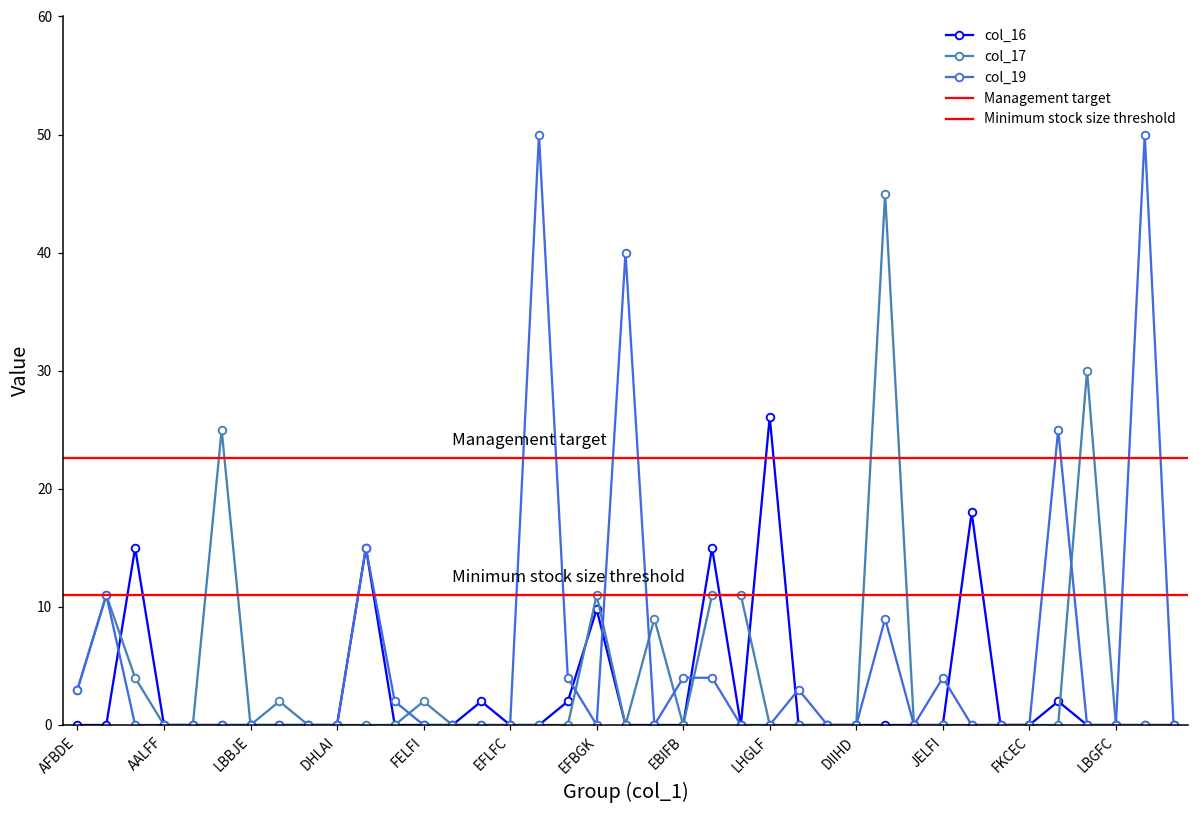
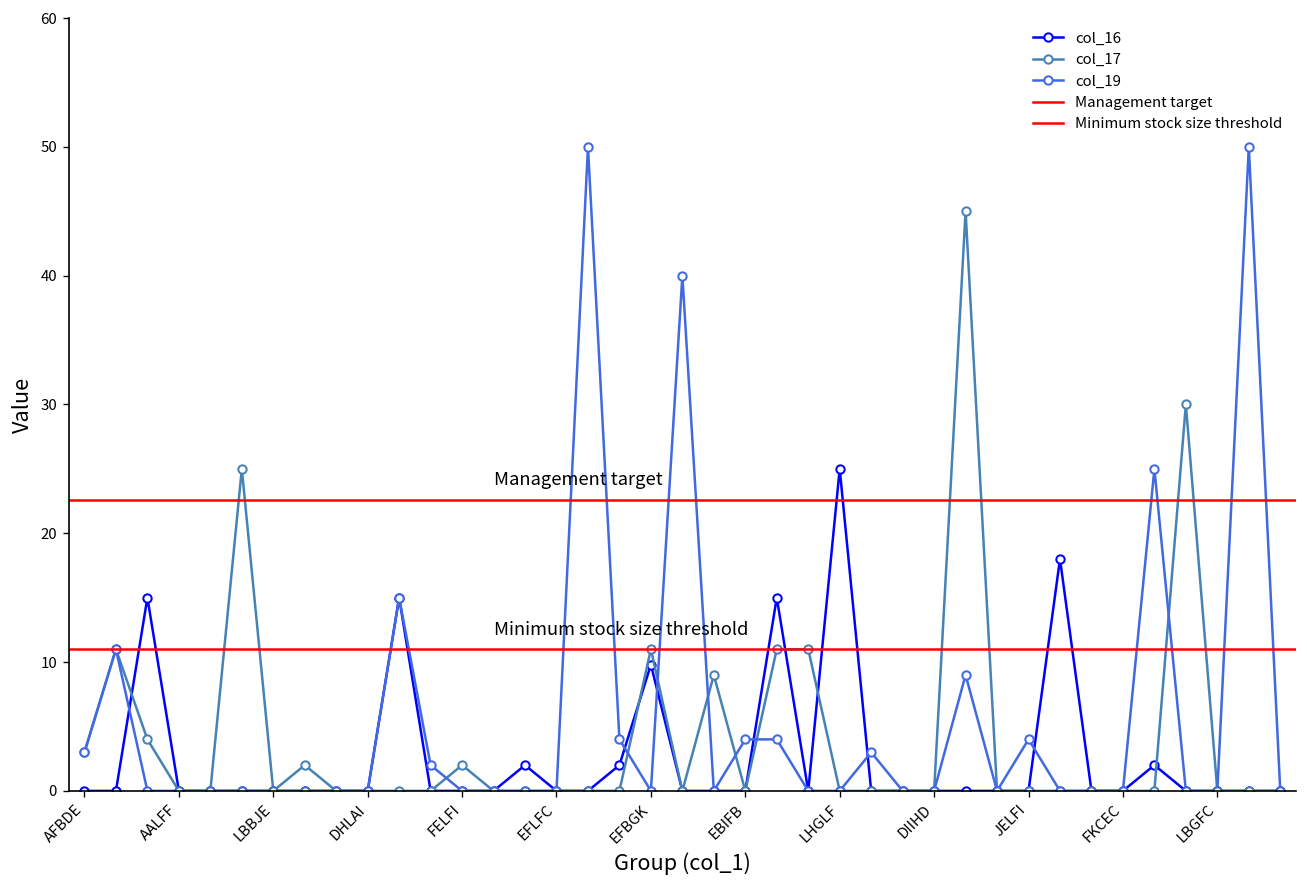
col_16, LHGLF: 26.1 -> 25.0
